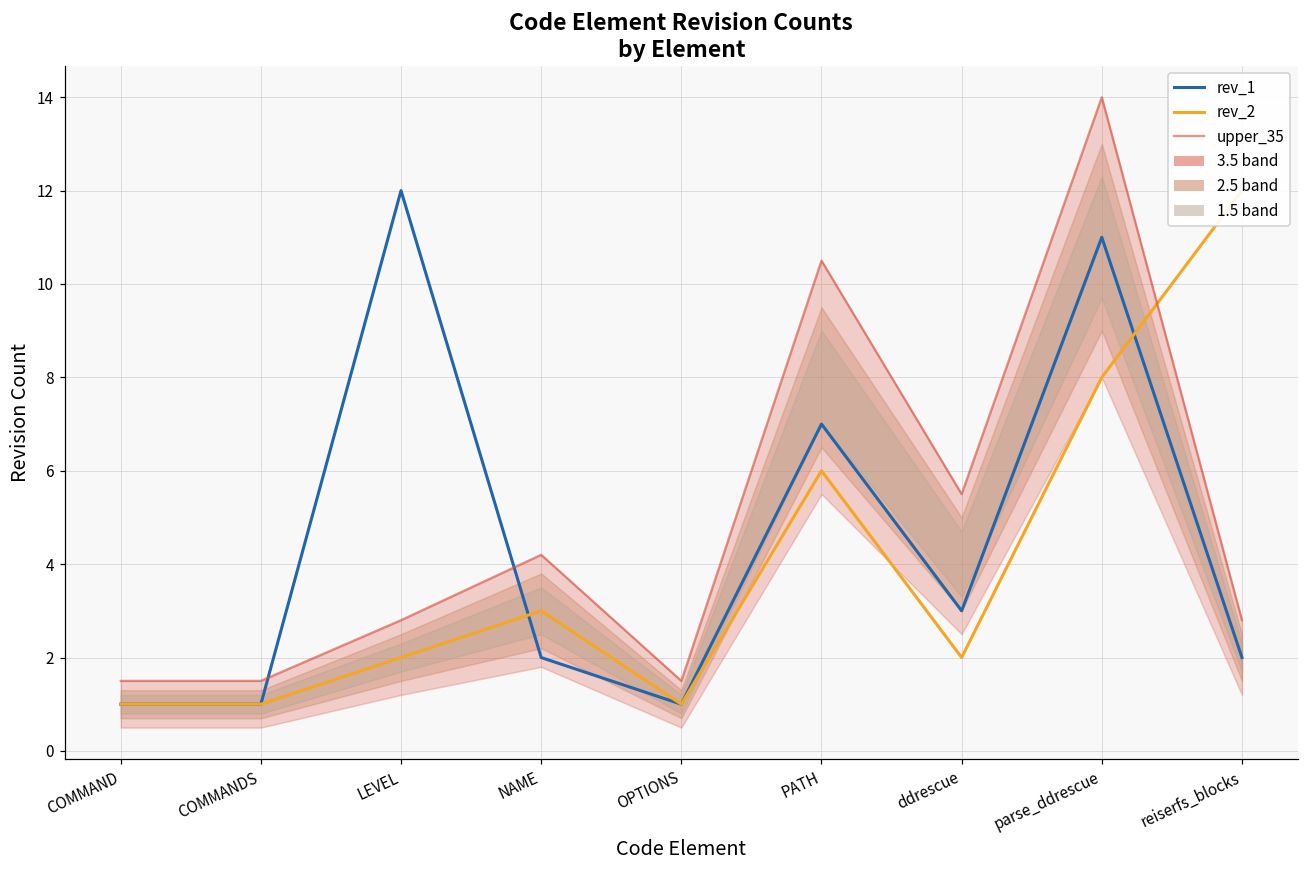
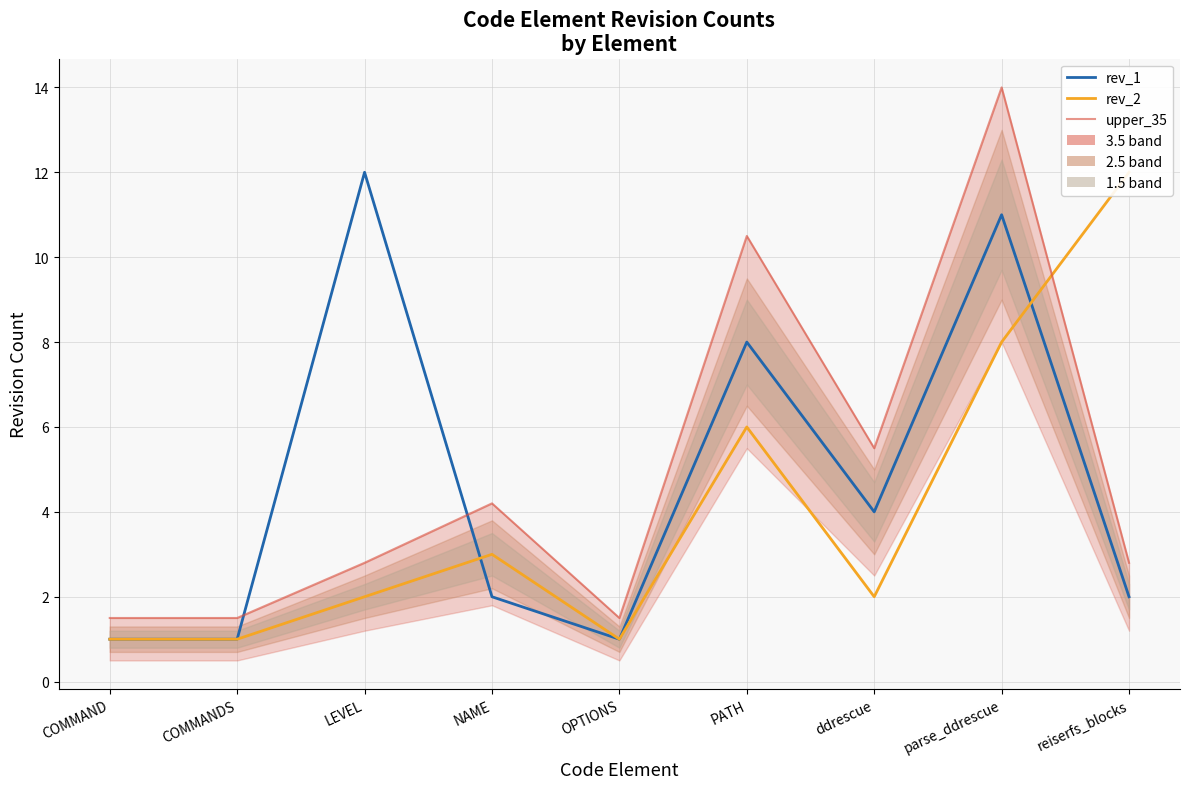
rev_1, PATH: 7 -> 8
rev_1, ddrescue: 3 -> 4
